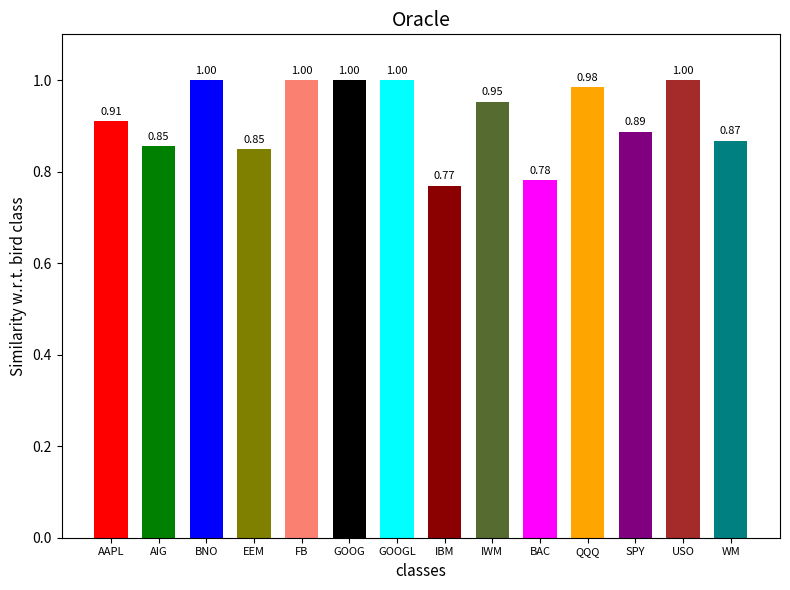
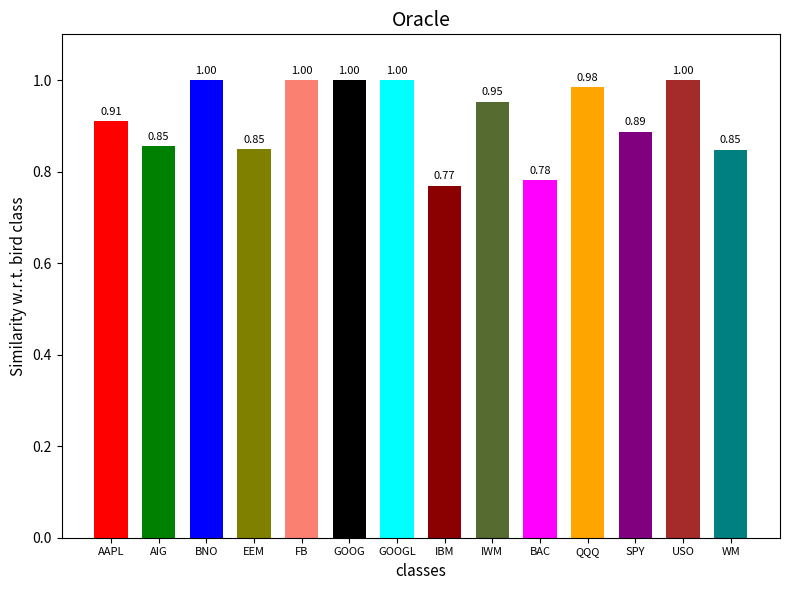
WM: 0.87 -> 0.85
